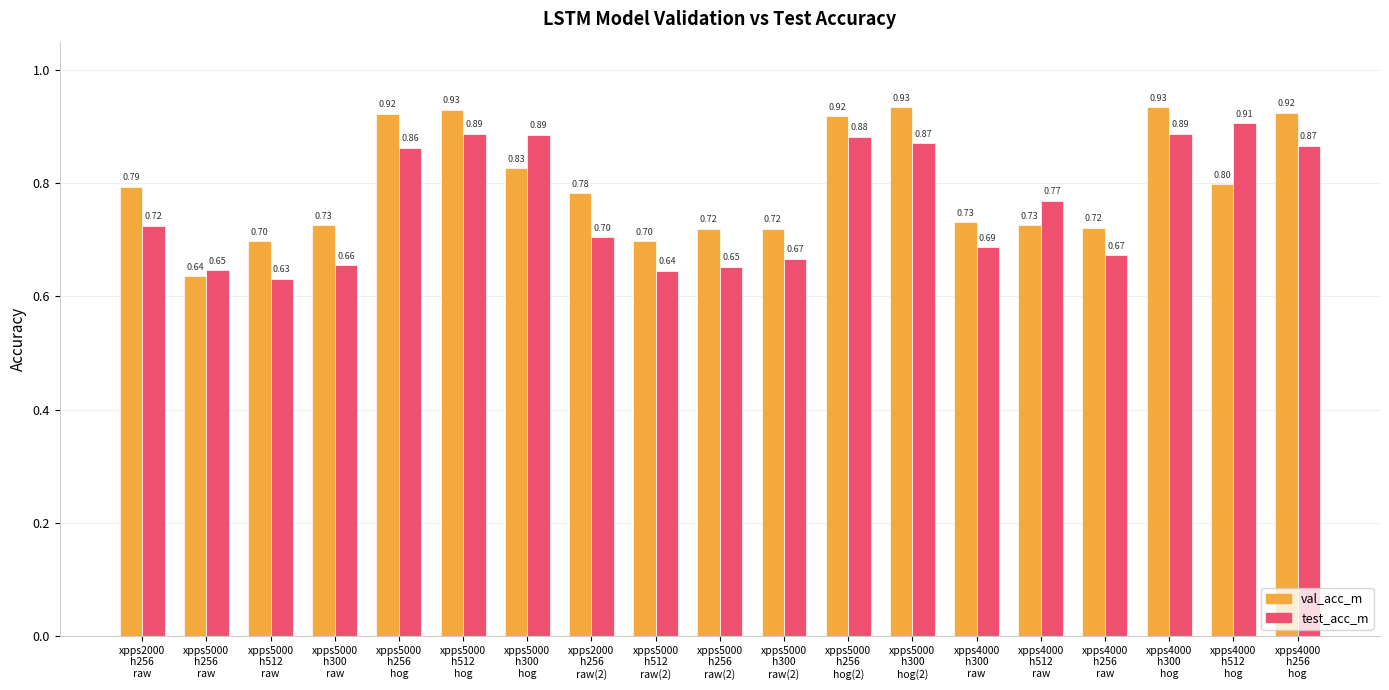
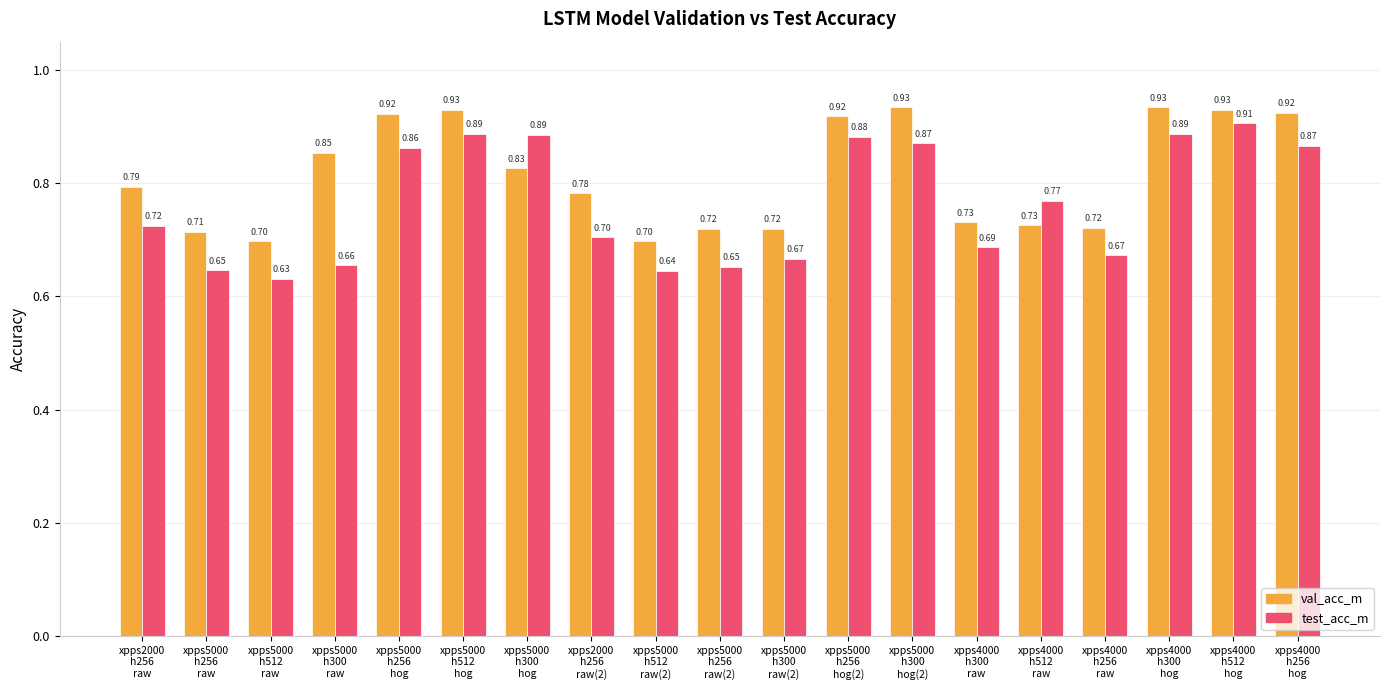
val_acc_m, xpps5000 h256 raw: 0.64 -> 0.71
val_acc_m, xpps5000 h300 raw: 0.73 -> 0.85
val_acc_m, xpps4000 h512 hog: 0.80 -> 0.93
